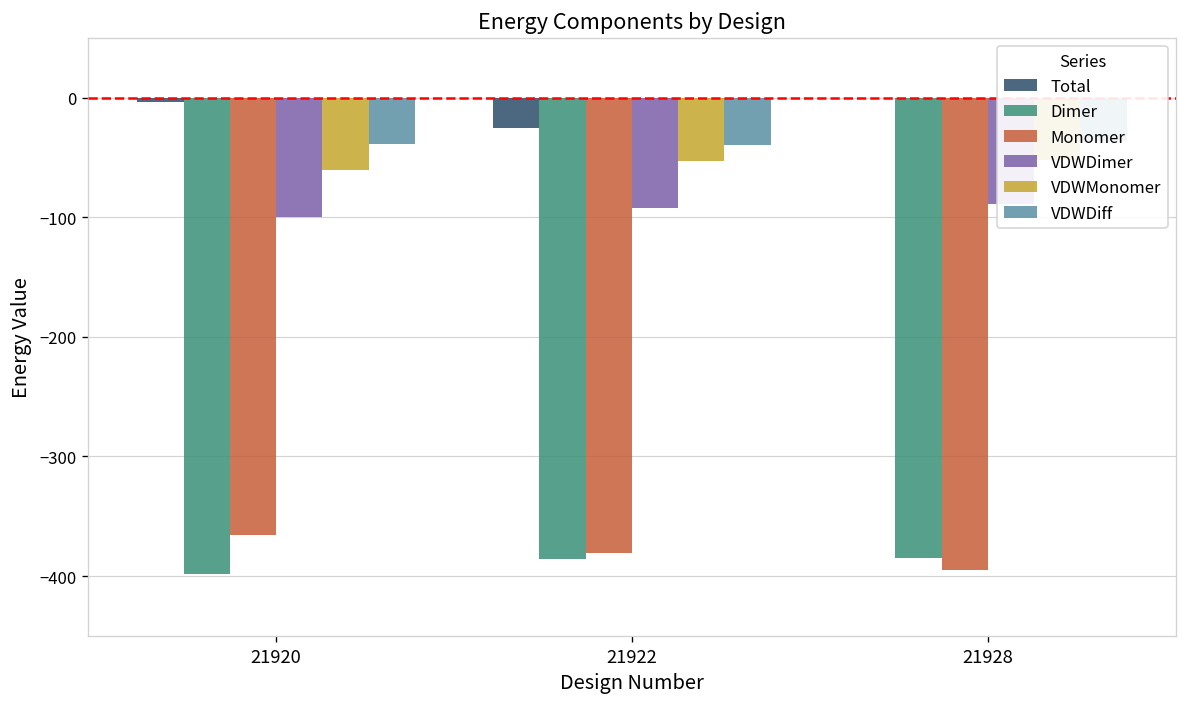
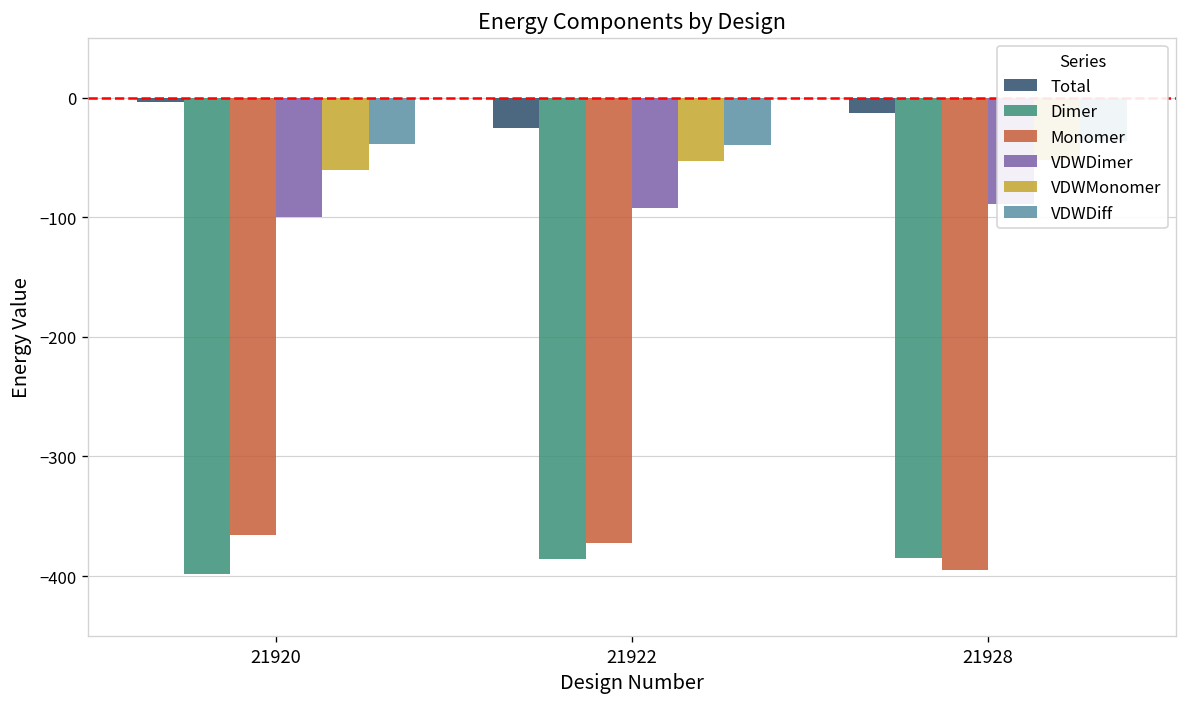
Monomer, 21922: -380 -> -370
Total, 21928: 0 -> -10
